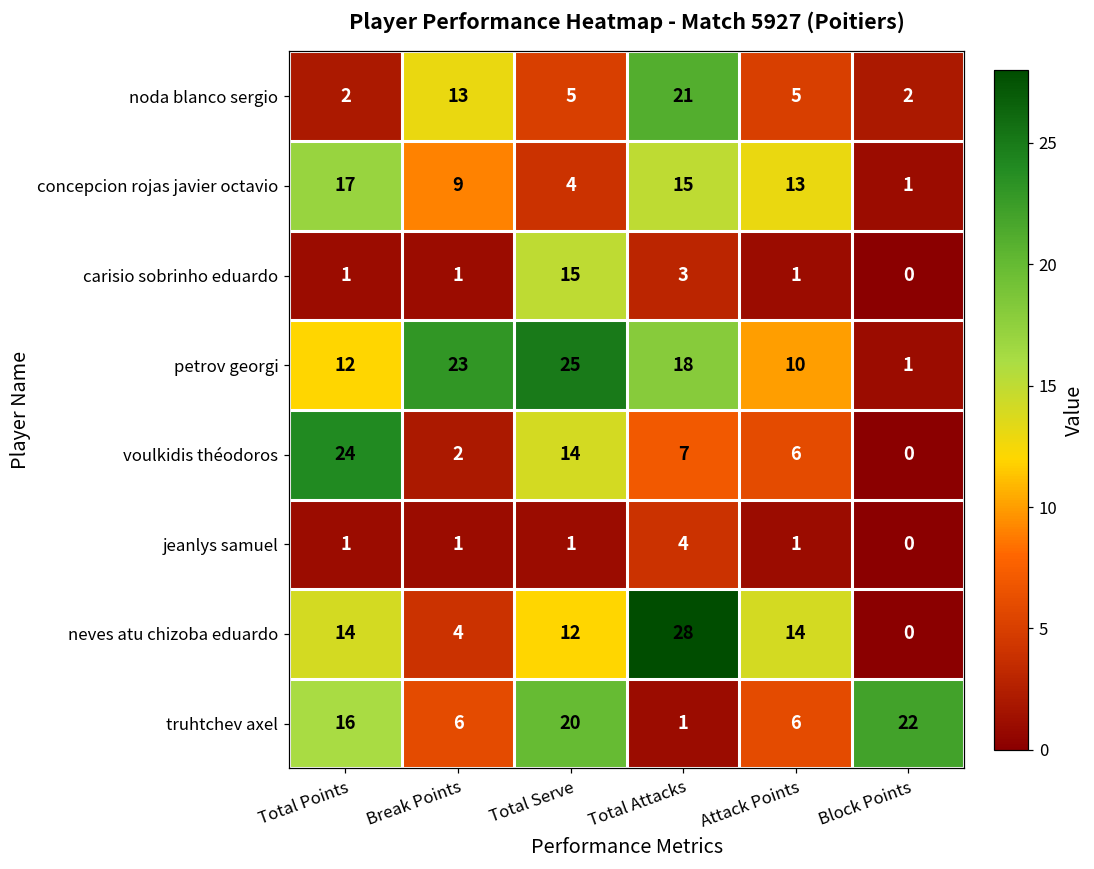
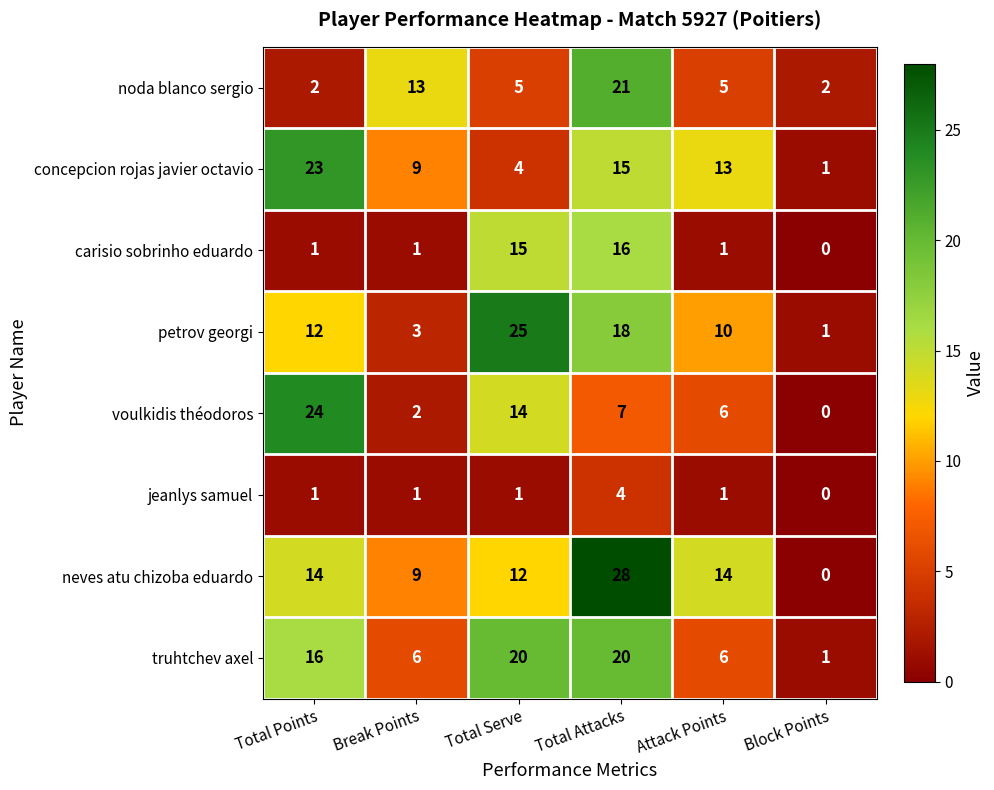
concepcion rojas javier octavio, Total Points: 17 -> 23
carisio sobrinho eduardo, Total Attacks: 3 -> 16
petrov georgi, Break Points: 23 -> 3
neves atu chizoba eduardo, Break Points: 4 -> 9
truhtchev axel, Total Attacks: 1 -> 20
truhtchev axel, Block Points: 22 -> 1
